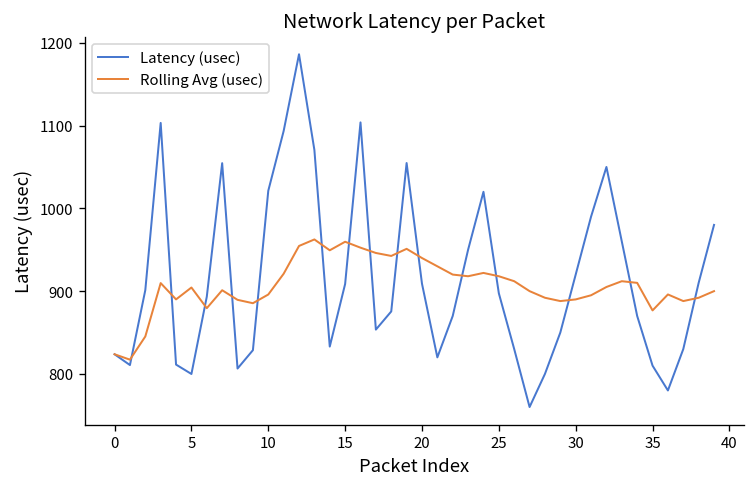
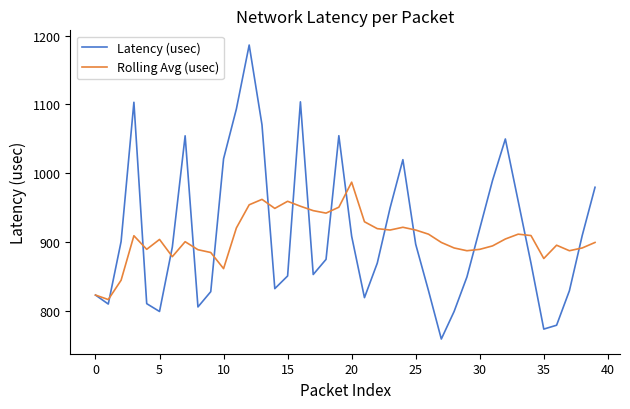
Rolling Avg (usec), 10: 900 -> 860
Latency (usec), 15: 910 -> 850
Rolling Avg (usec), 20: 940 -> 990
Latency (usec), 35: 810 -> 770
